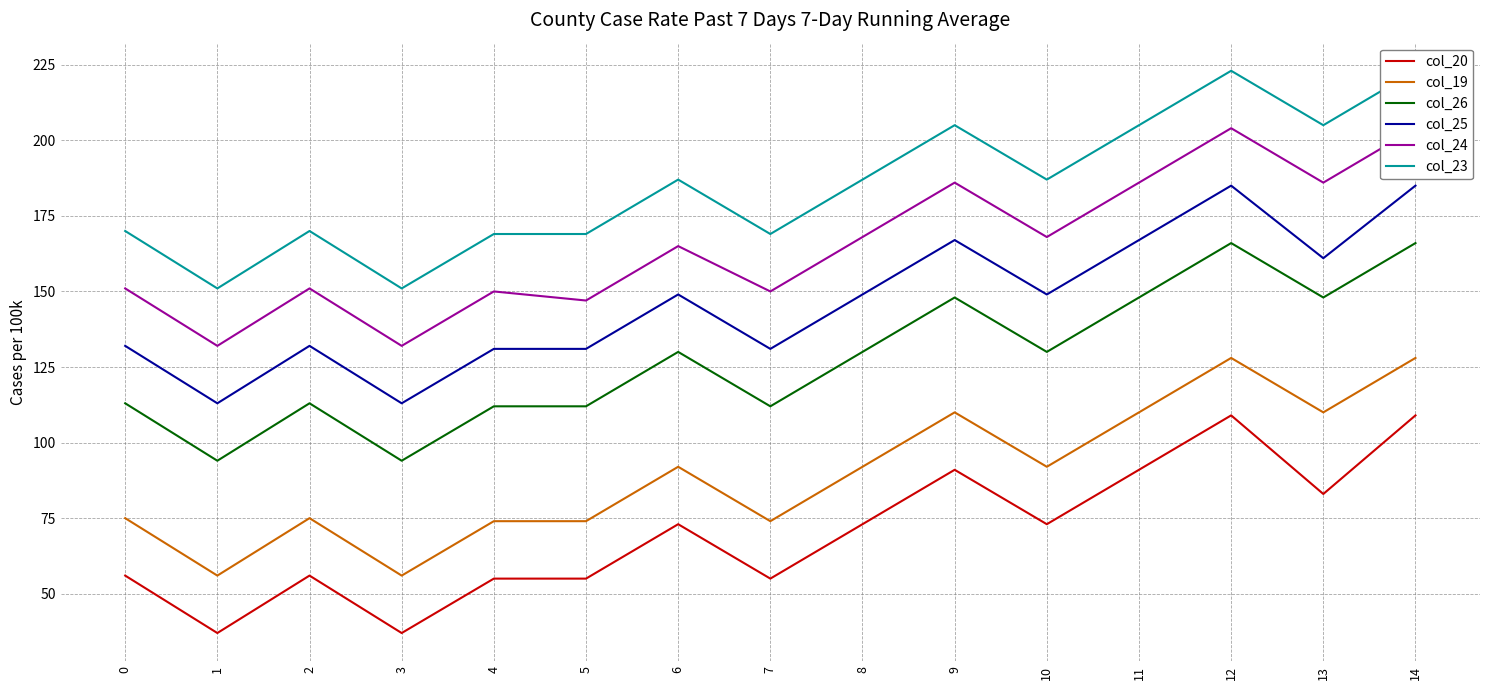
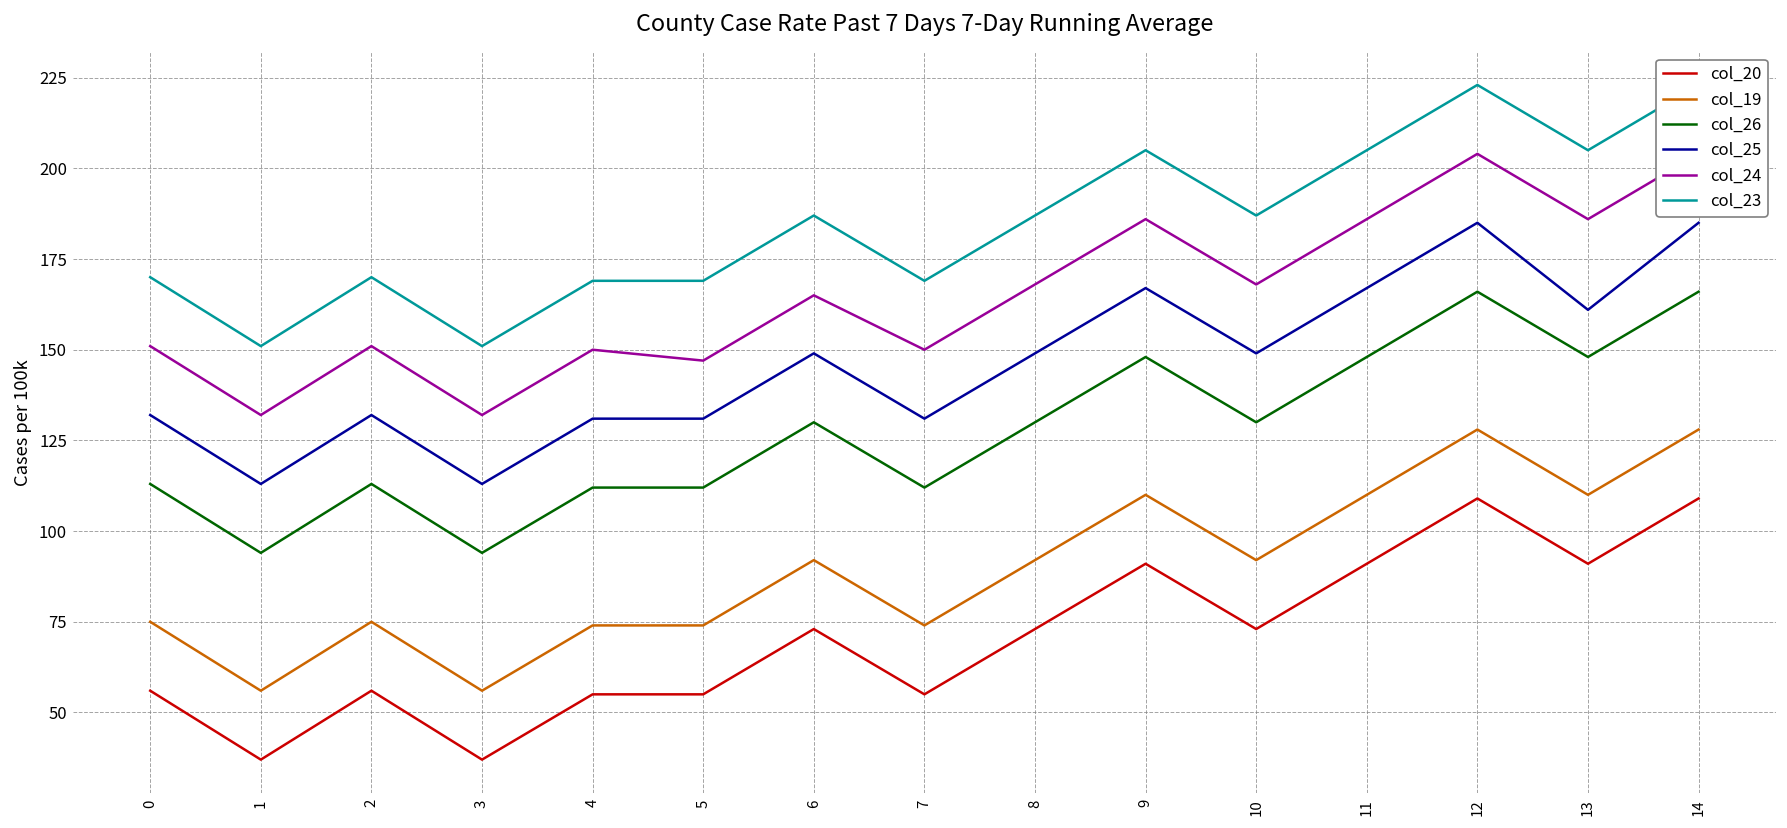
col_20, 13: 83 -> 91
